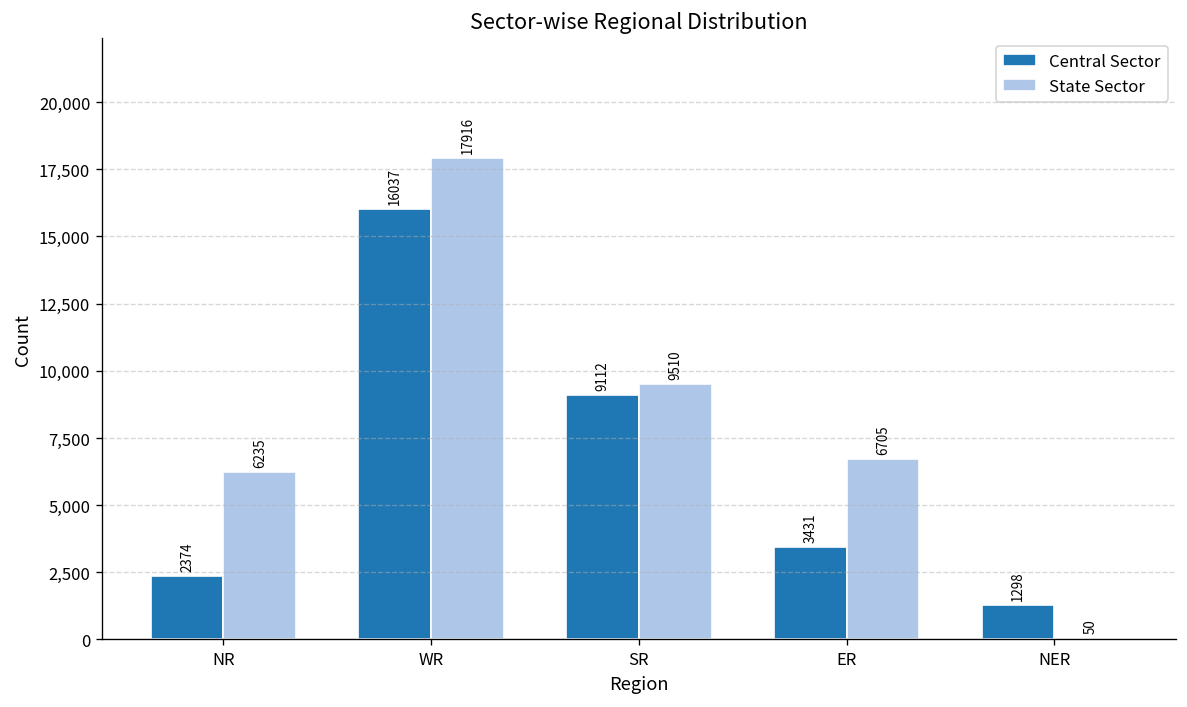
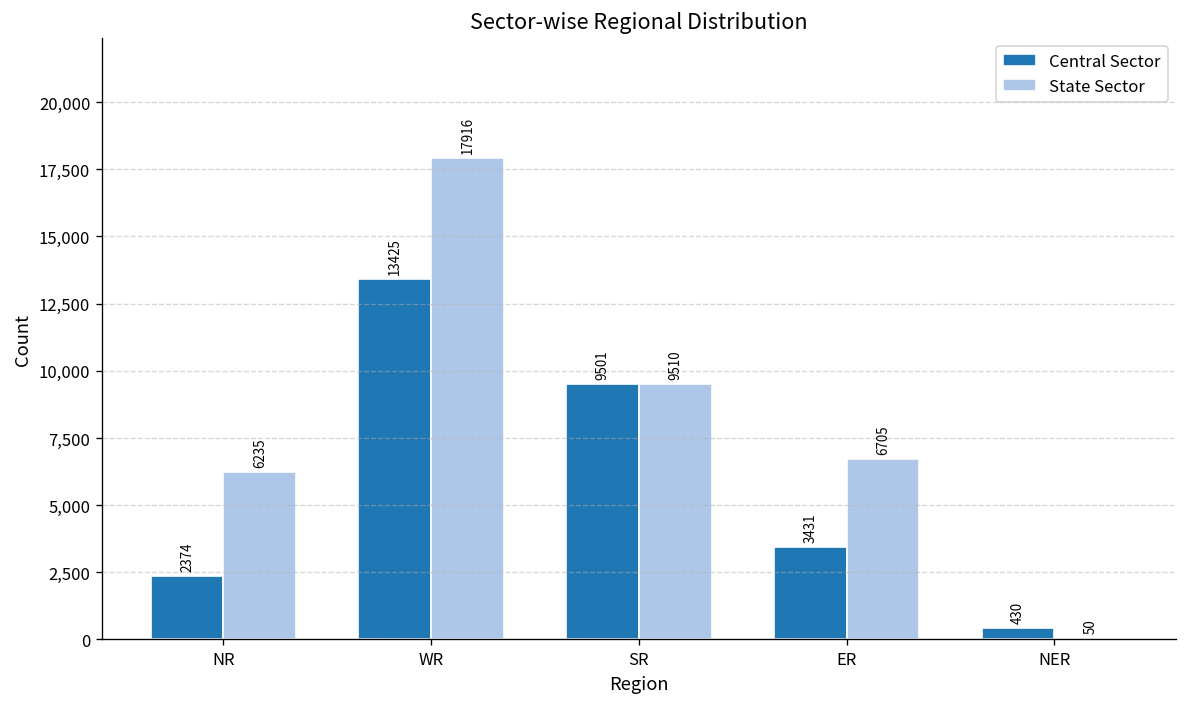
Central Sector, WR: 16037 -> 13425
Central Sector, SR: 9112 -> 9501
Central Sector, NER: 1298 -> 430
